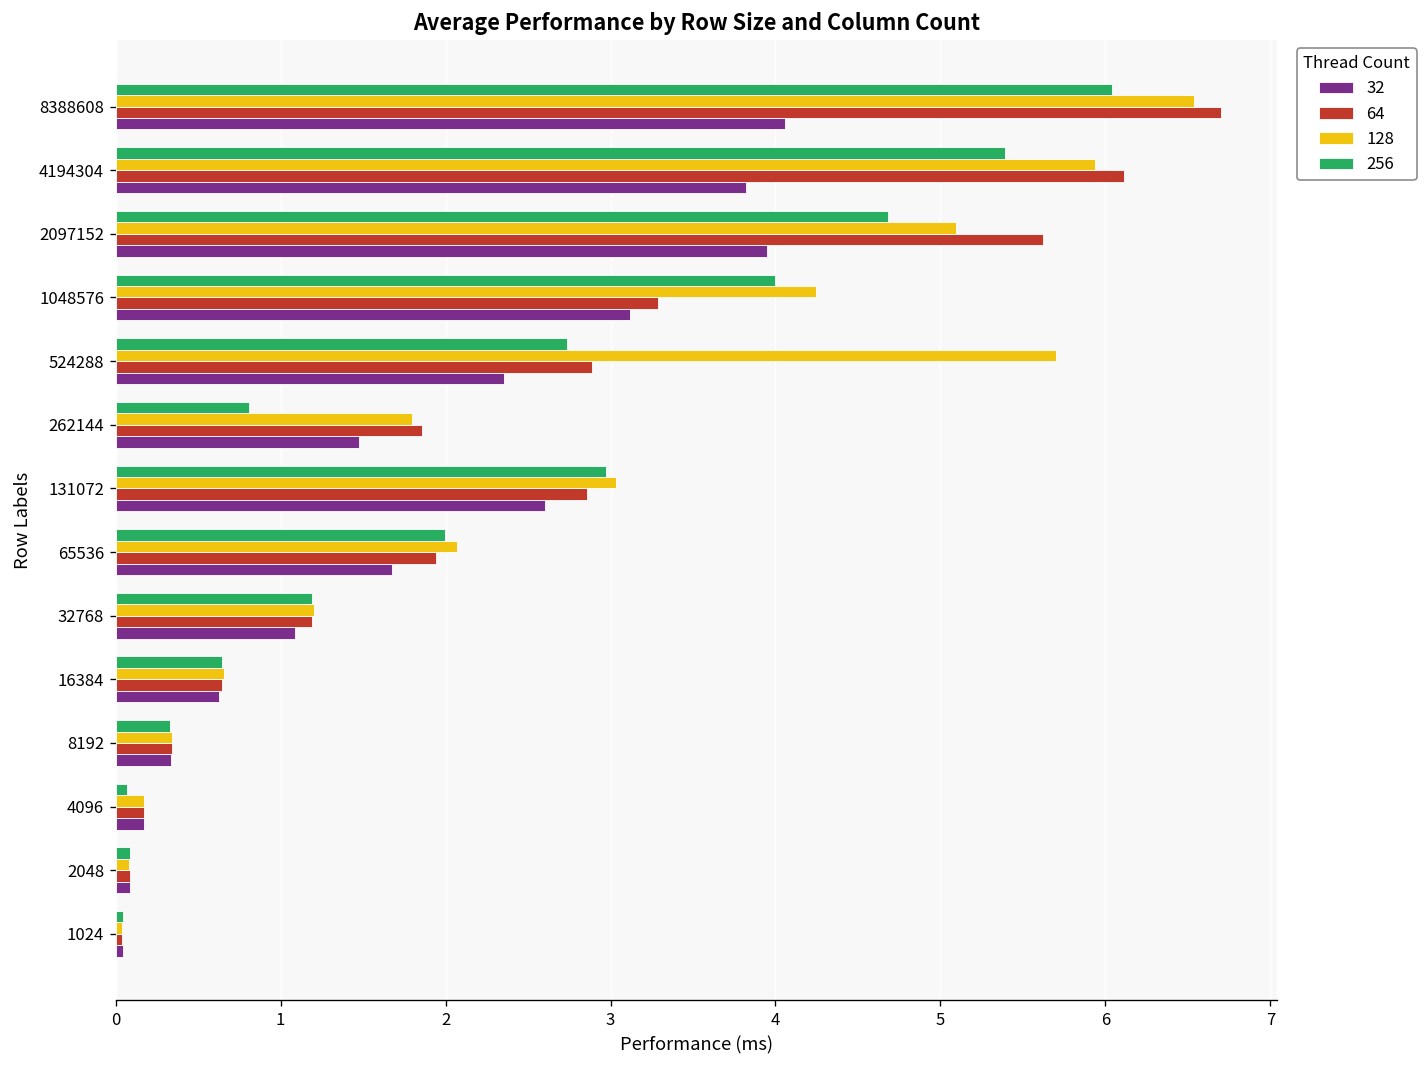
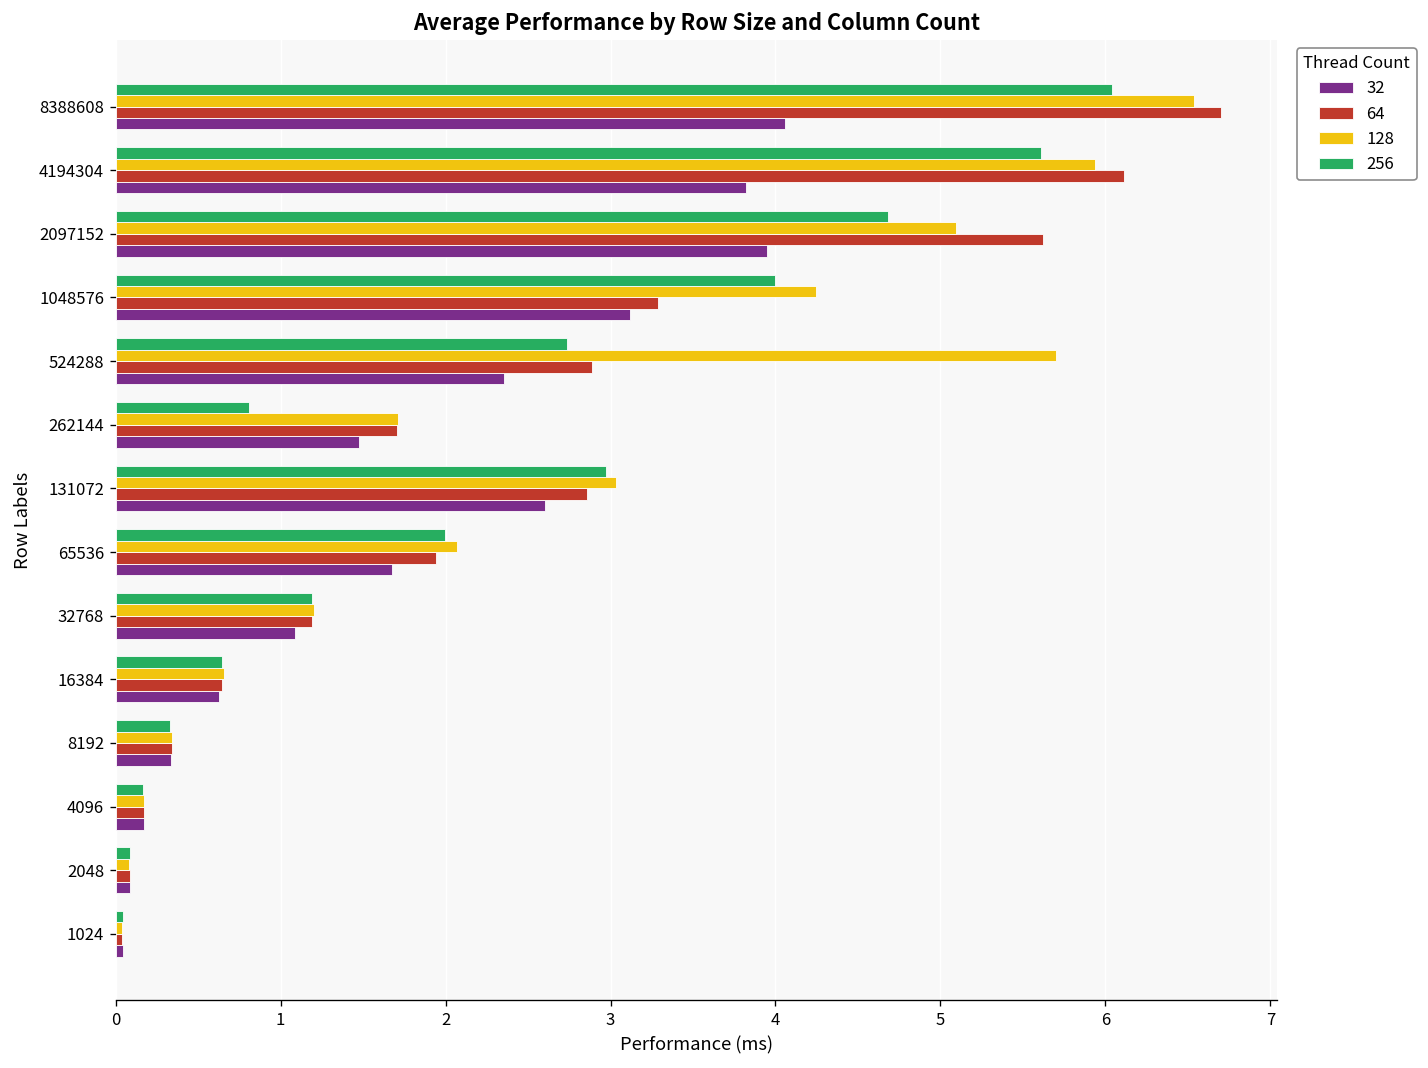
256, 4194304: 5.39 -> 5.61
128, 262144: 1.80 -> 1.71
64, 262144: 1.86 -> 1.70
256, 4096: 0.07 -> 0.17
